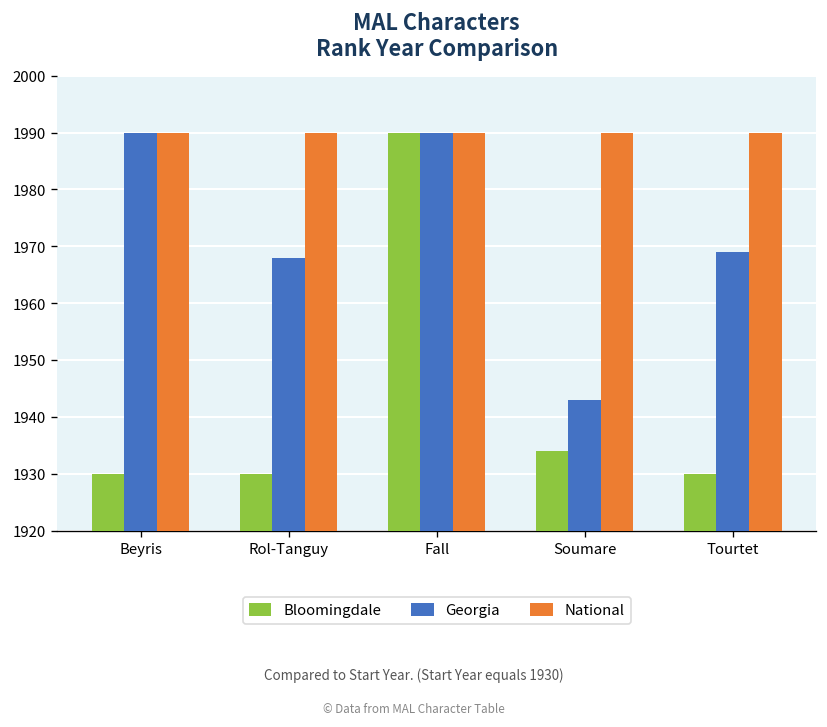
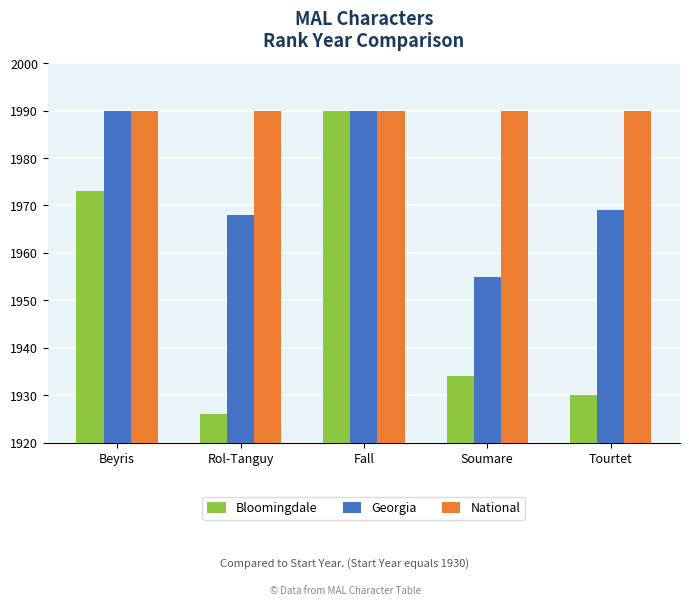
Bloomingdale, Beyris: 1930 -> 1973
Bloomingdale, Rol-Tanguy: 1930 -> 1926
Georgia, Soumare: 1943 -> 1955
